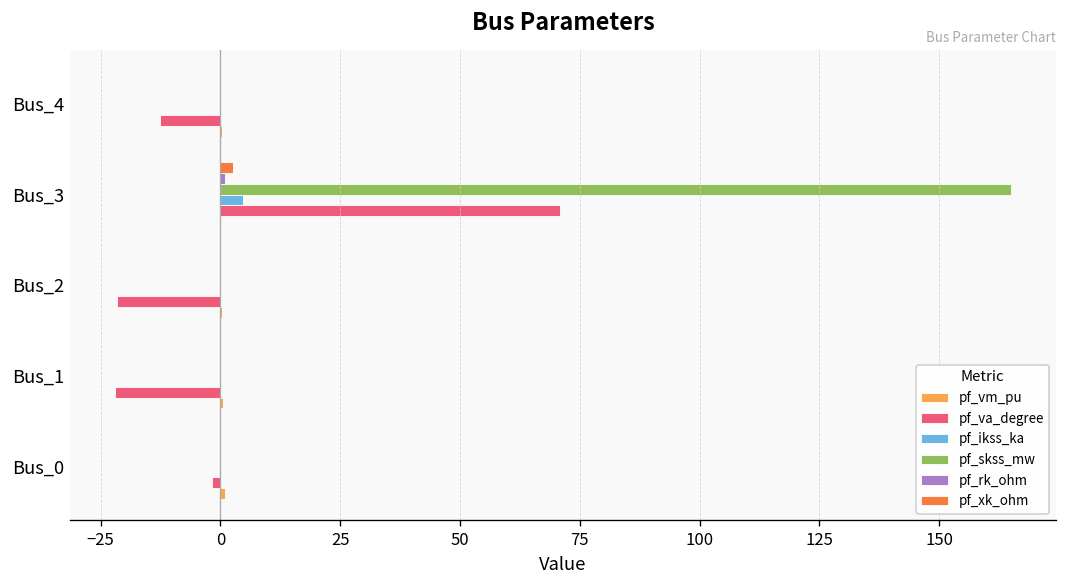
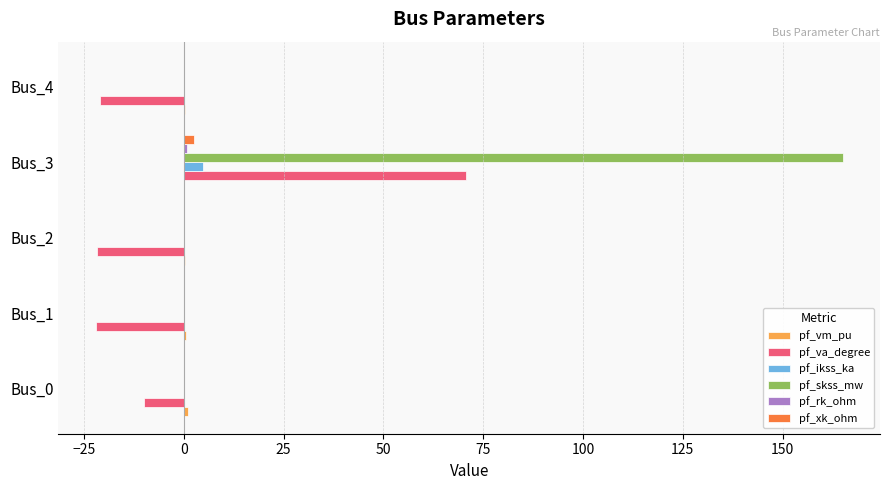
pf_va_degree, Bus_4: -13 -> -21
pf_va_degree, Bus_0: -2 -> -10
